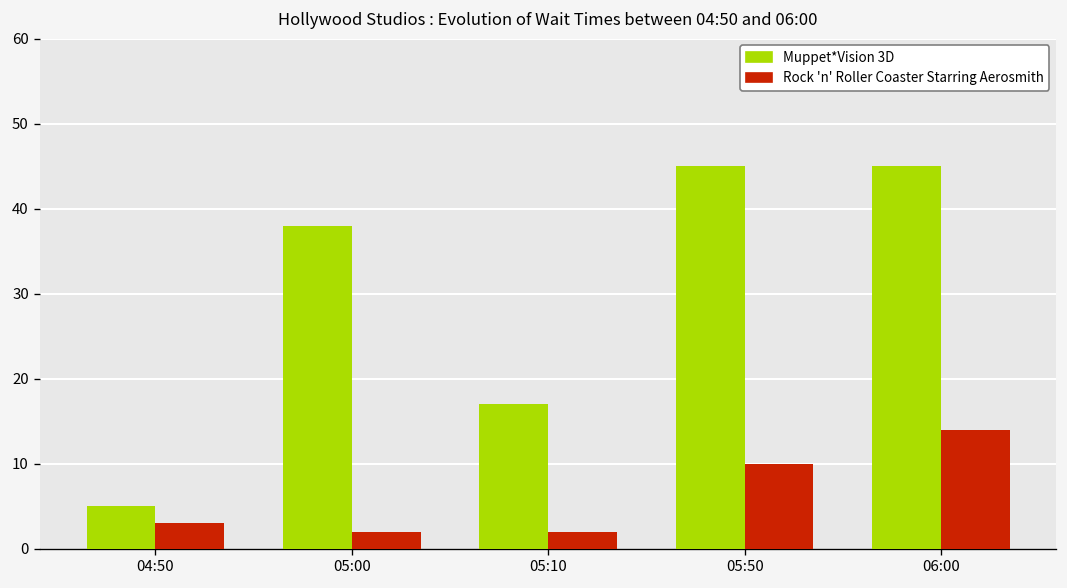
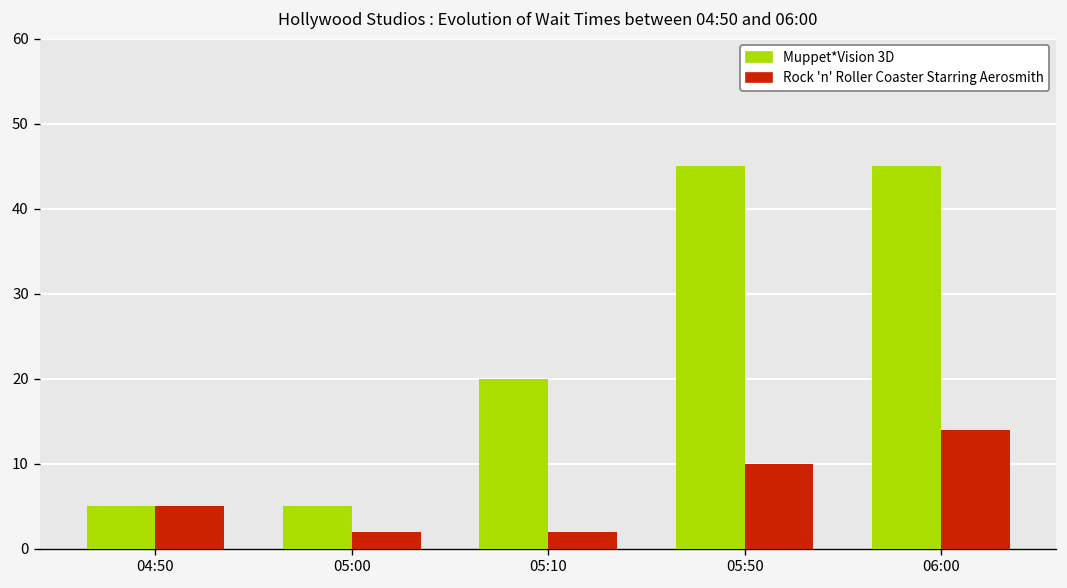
Rock 'n' Roller Coaster Starring Aerosmith, 04:50: 3 -> 5
Muppet*Vision 3D, 05:00: 38 -> 5
Muppet*Vision 3D, 05:10: 17 -> 20
